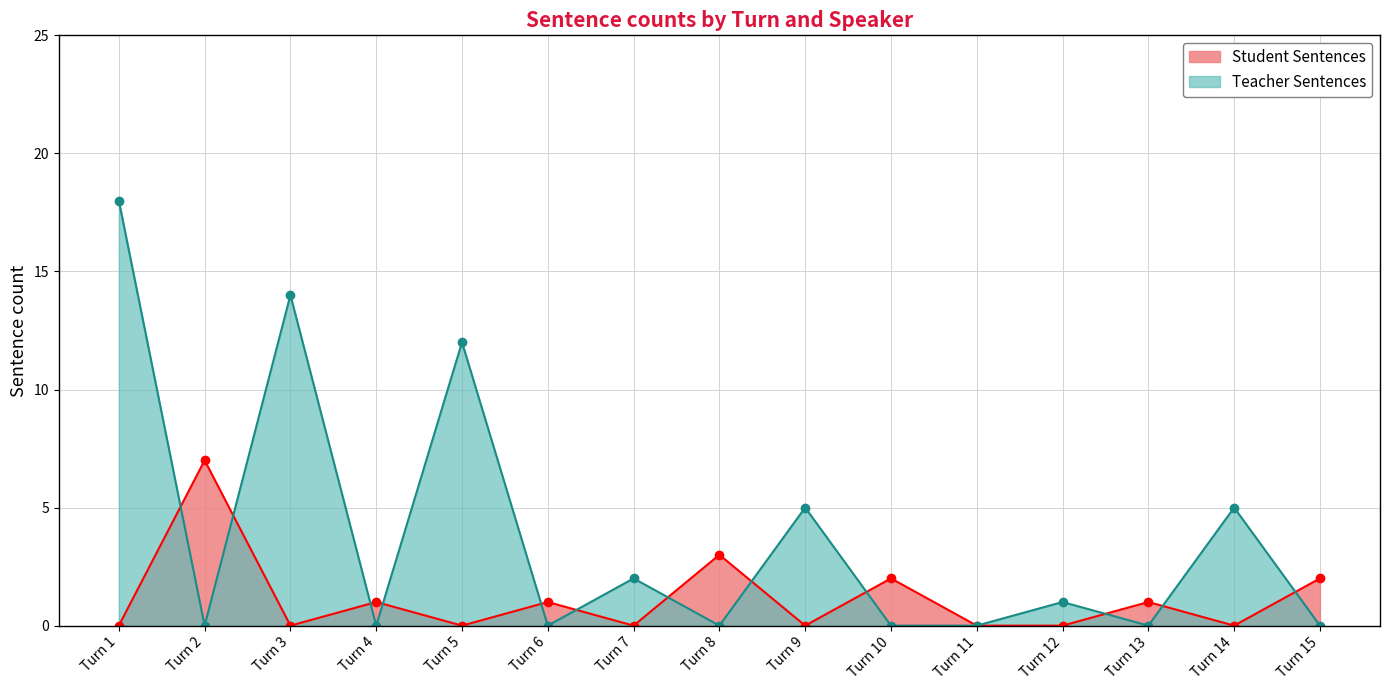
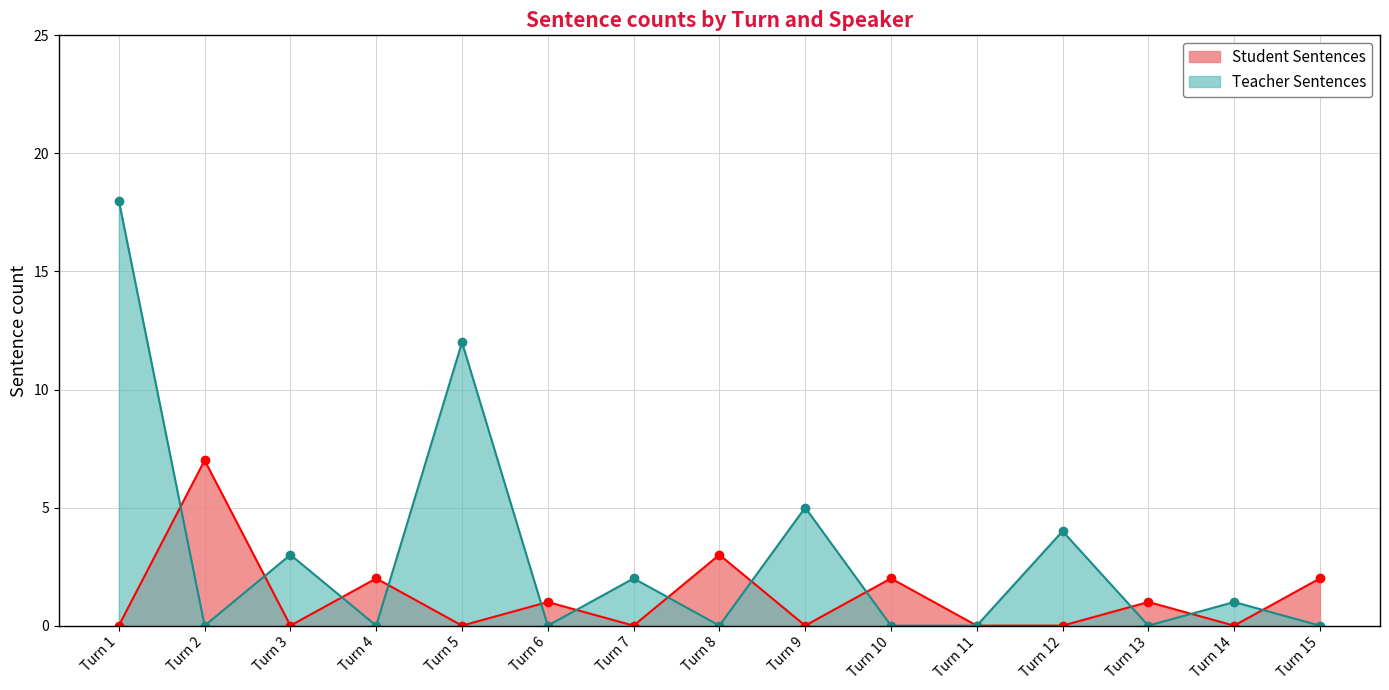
Teacher Sentences, Turn 3: 14 -> 3
Student Sentences, Turn 4: 1 -> 2
Teacher Sentences, Turn 12: 1 -> 4
Teacher Sentences, Turn 14: 5 -> 1
